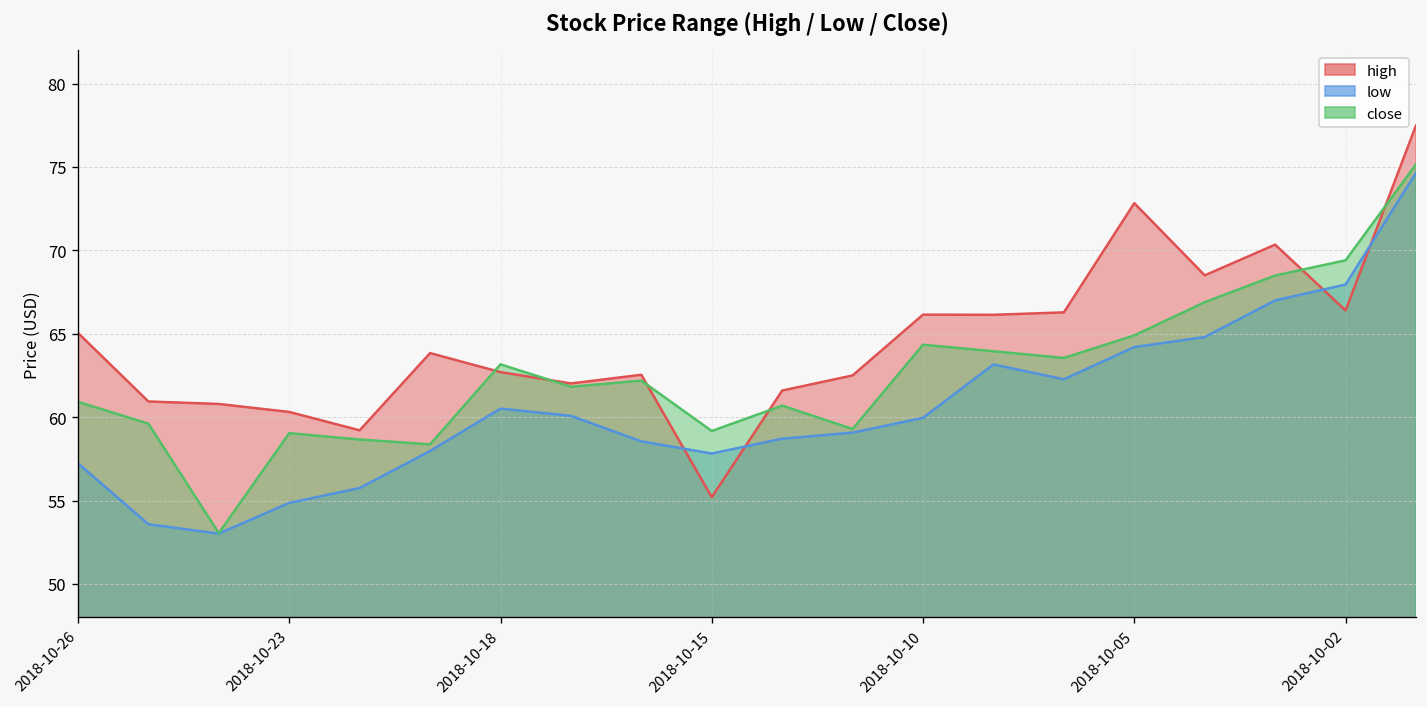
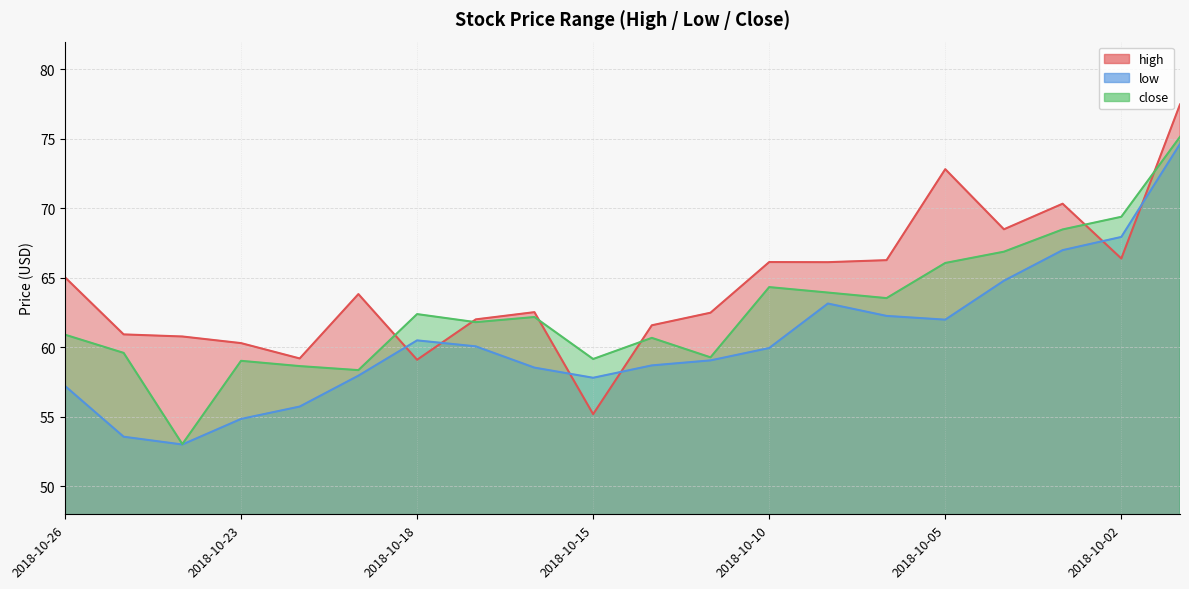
high, 2018-10-18: 62.7 -> 59.1
close, 2018-10-18: 63.2 -> 62.4
low, 2018-10-05: 64.2 -> 62.0
close, 2018-10-05: 64.9 -> 66.1
